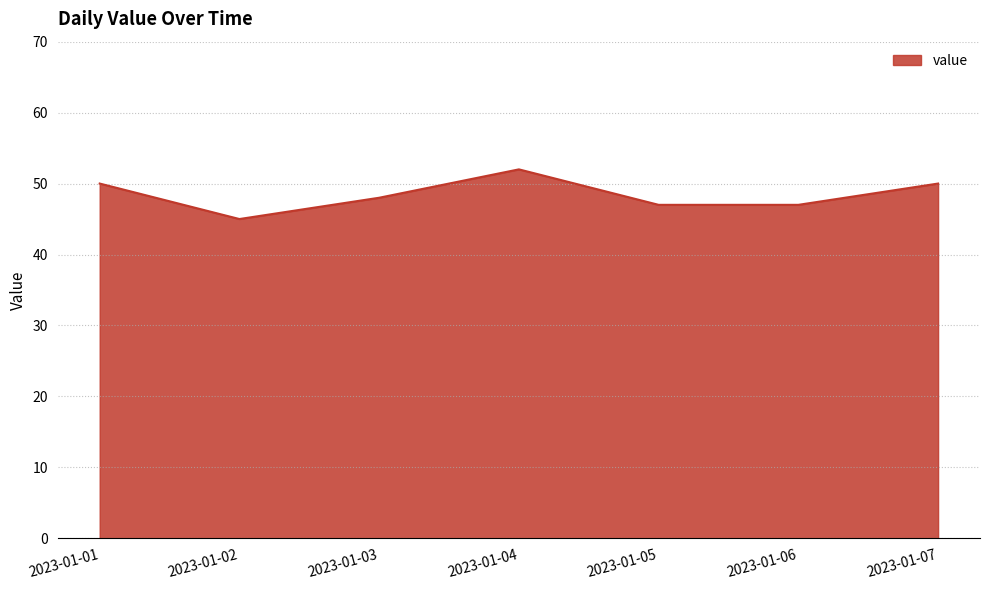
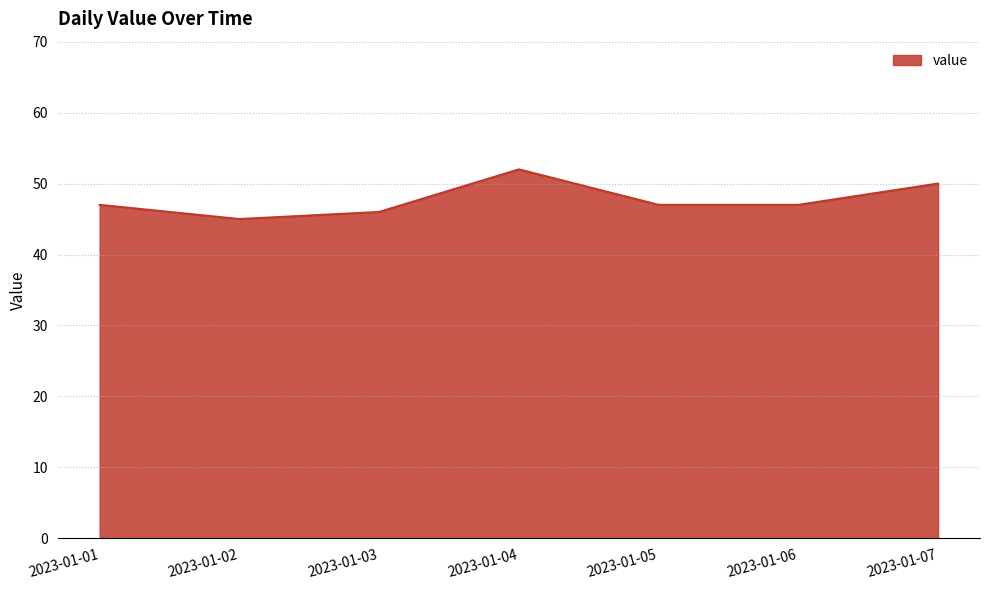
2023-01-01: 50 -> 47
2023-01-03: 48 -> 46
